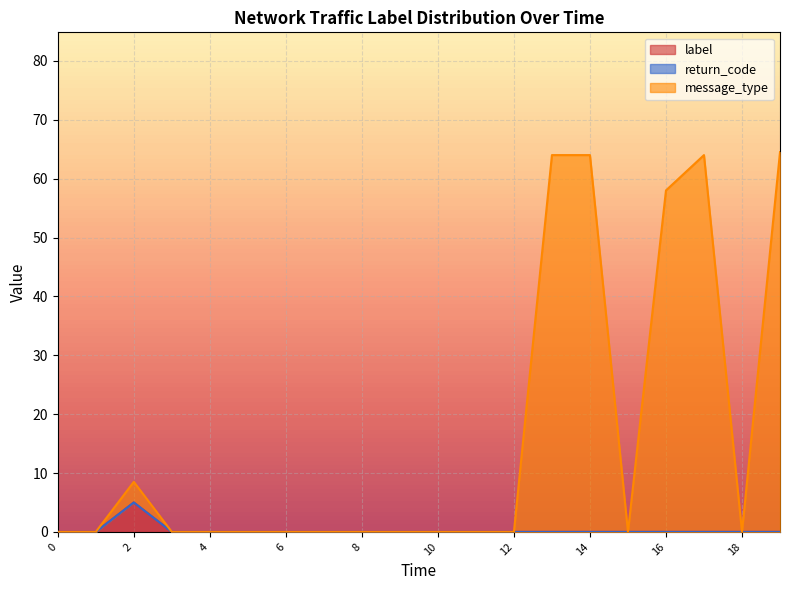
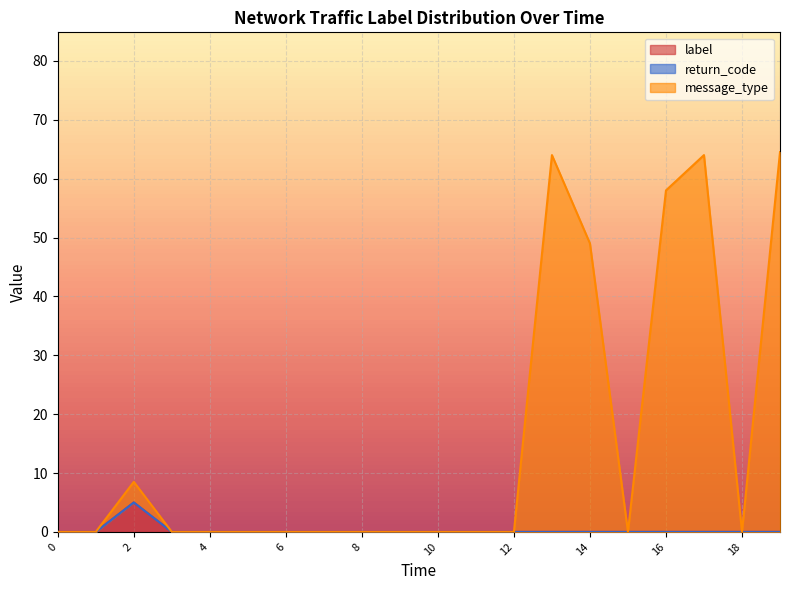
message_type, 14: 64 -> 49
